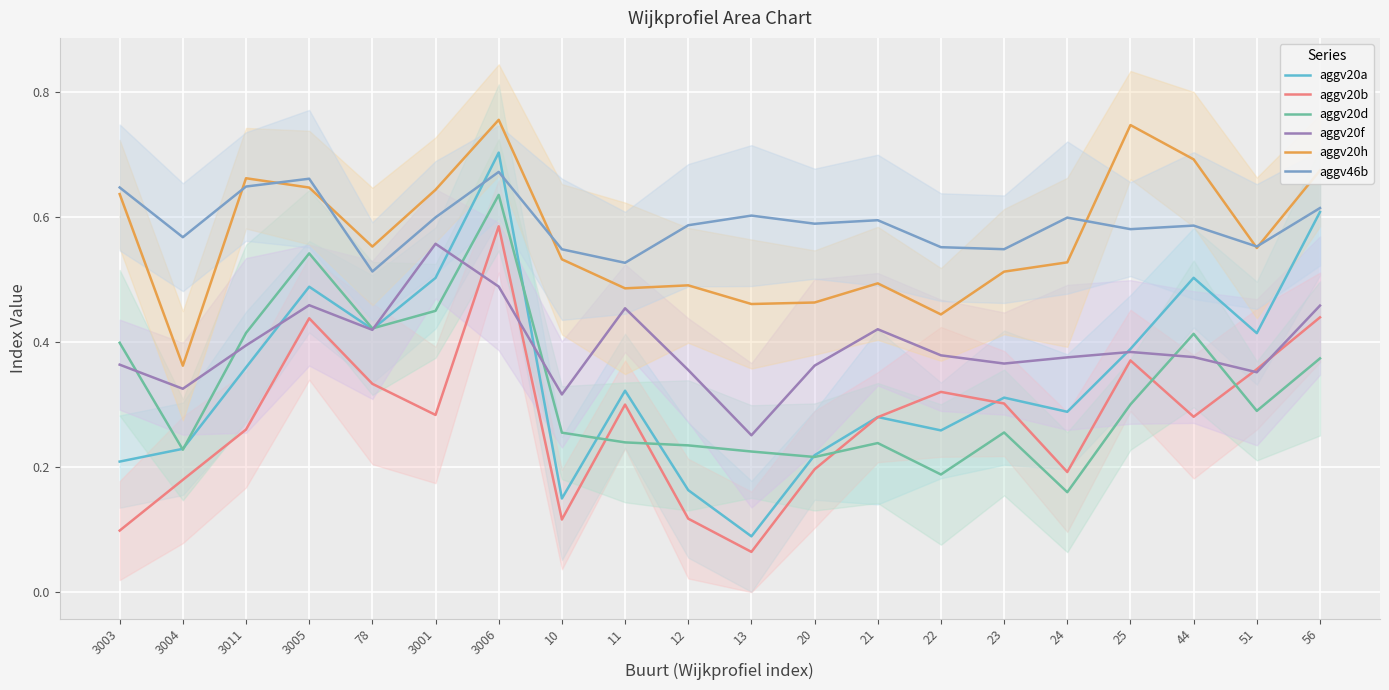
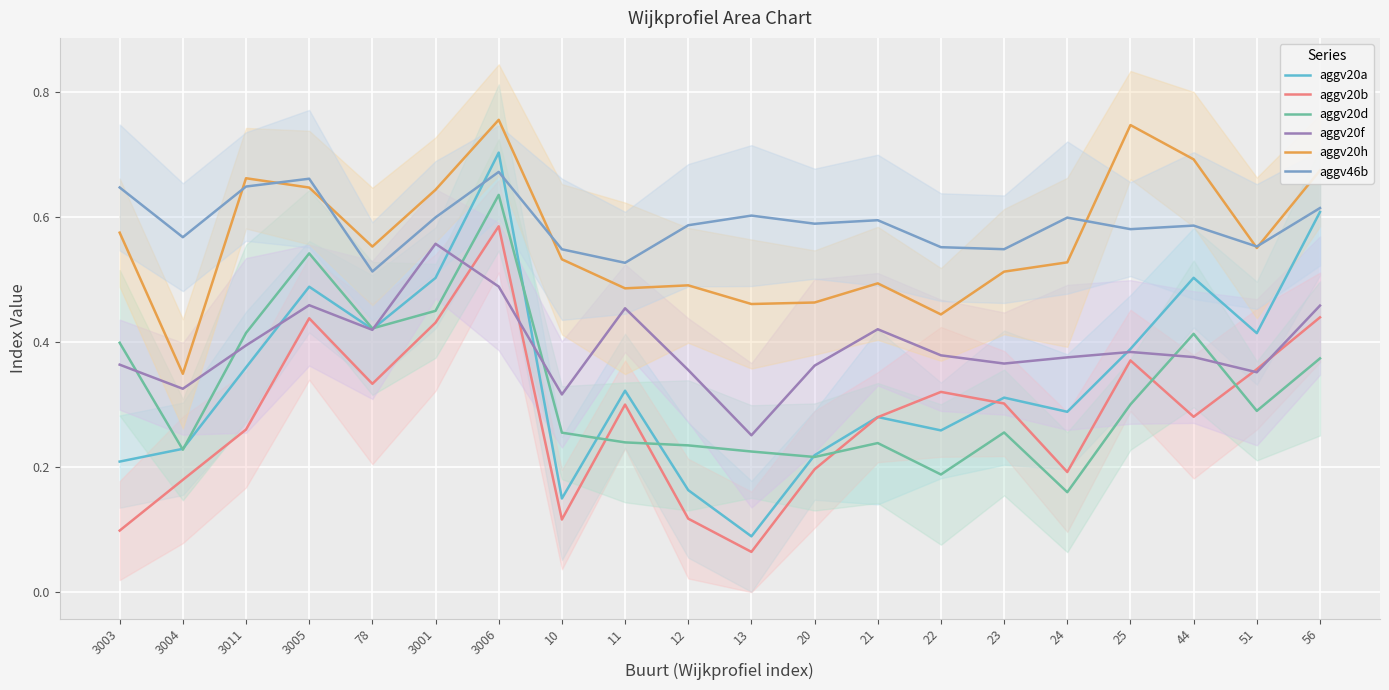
aggv20h, 3003: 0.64 -> 0.57
aggv20h, 3004: 0.36 -> 0.35
aggv20b, 3001: 0.28 -> 0.43
